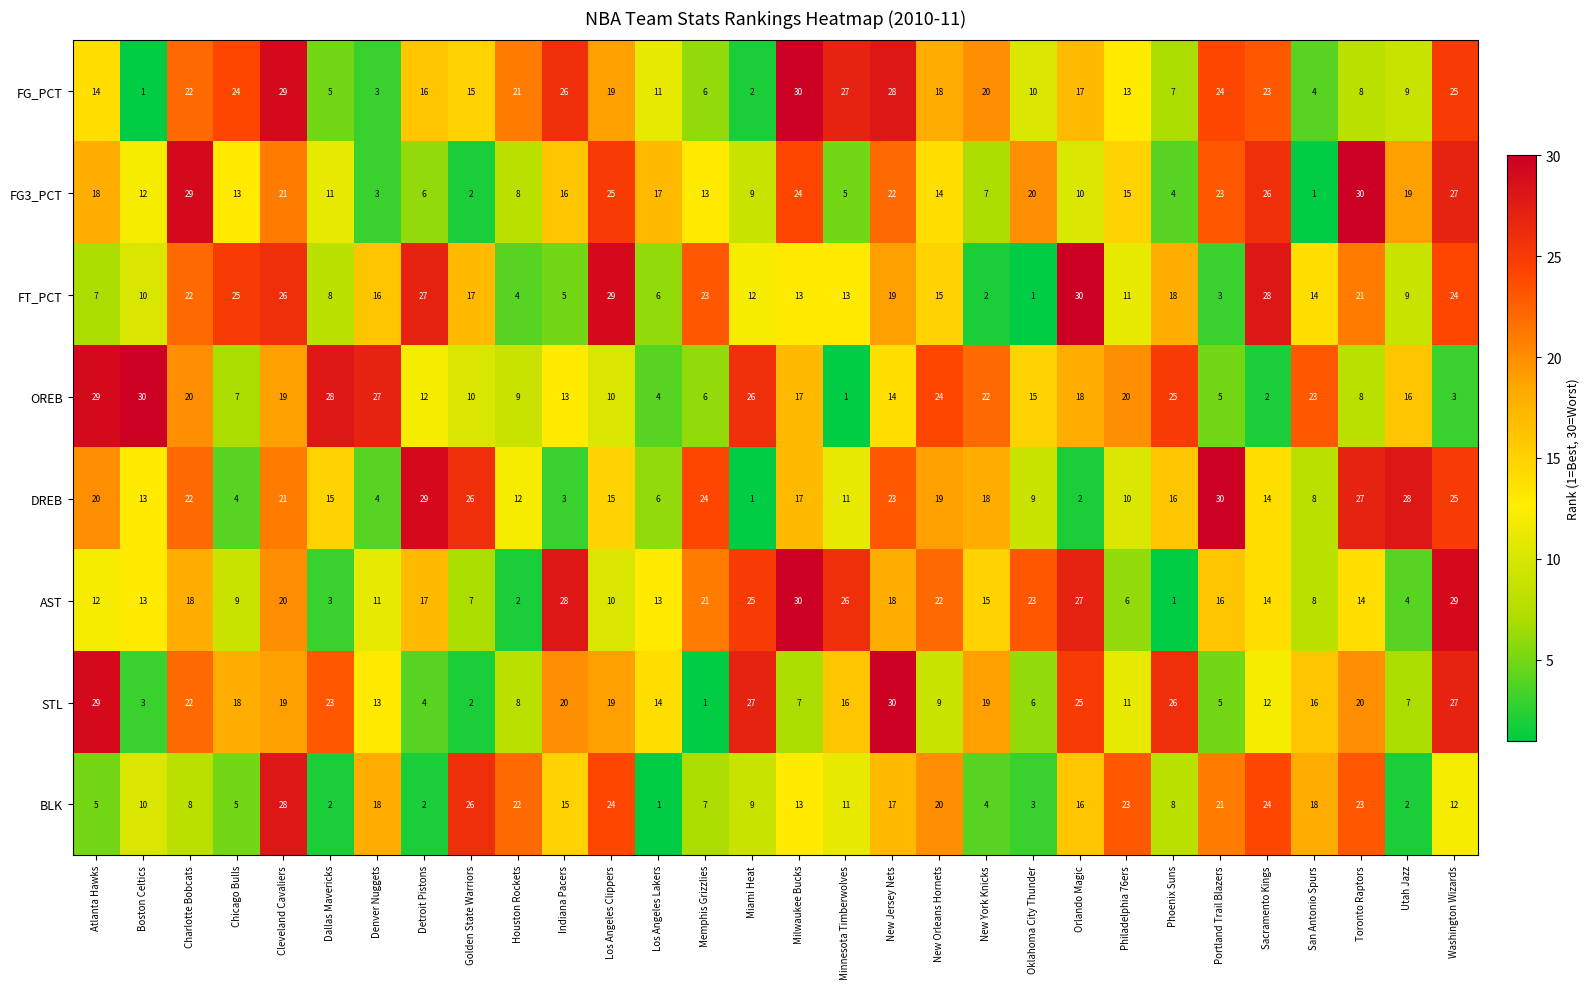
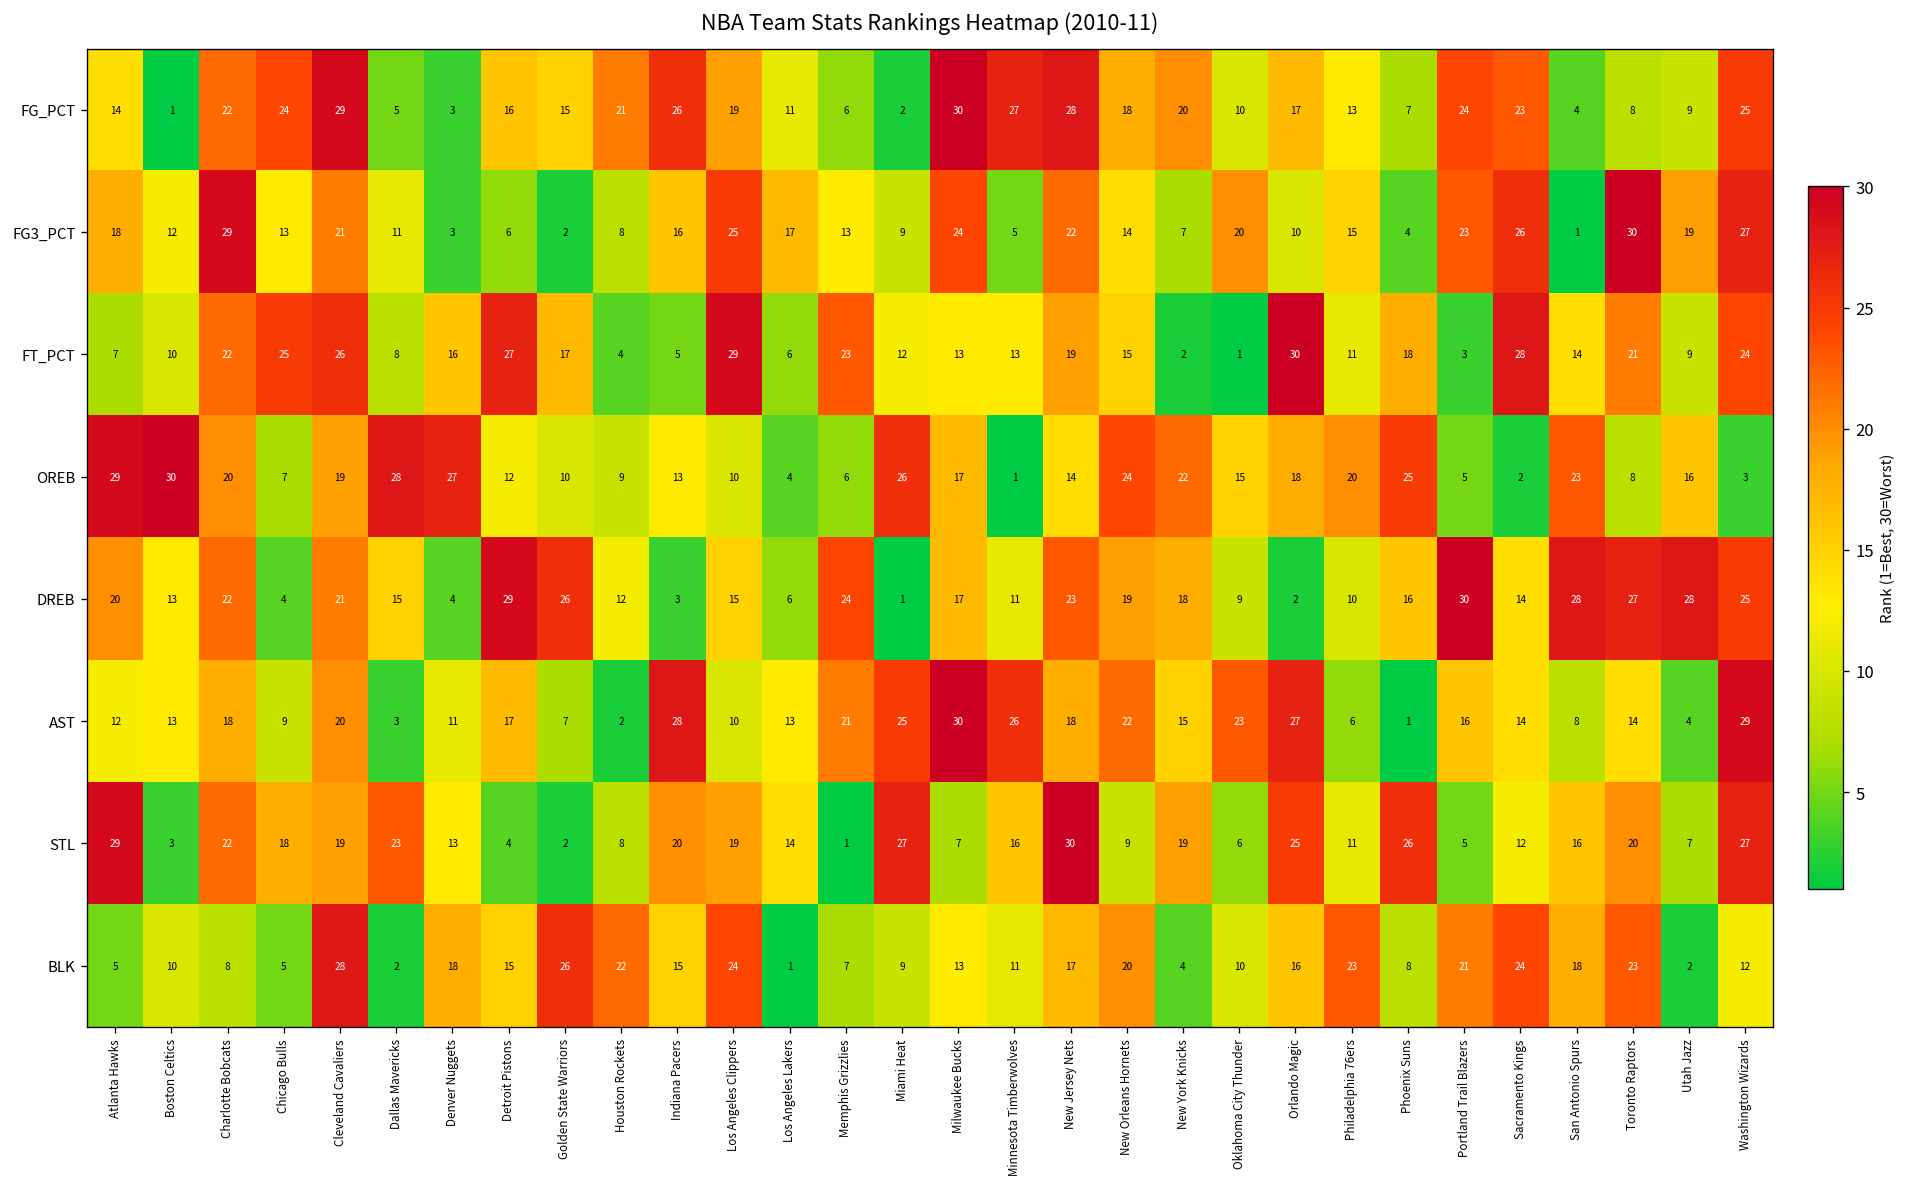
DREB, San Antonio Spurs: 8 -> 28
BLK, Detroit Pistons: 2 -> 15
BLK, Oklahoma City Thunder: 3 -> 10
